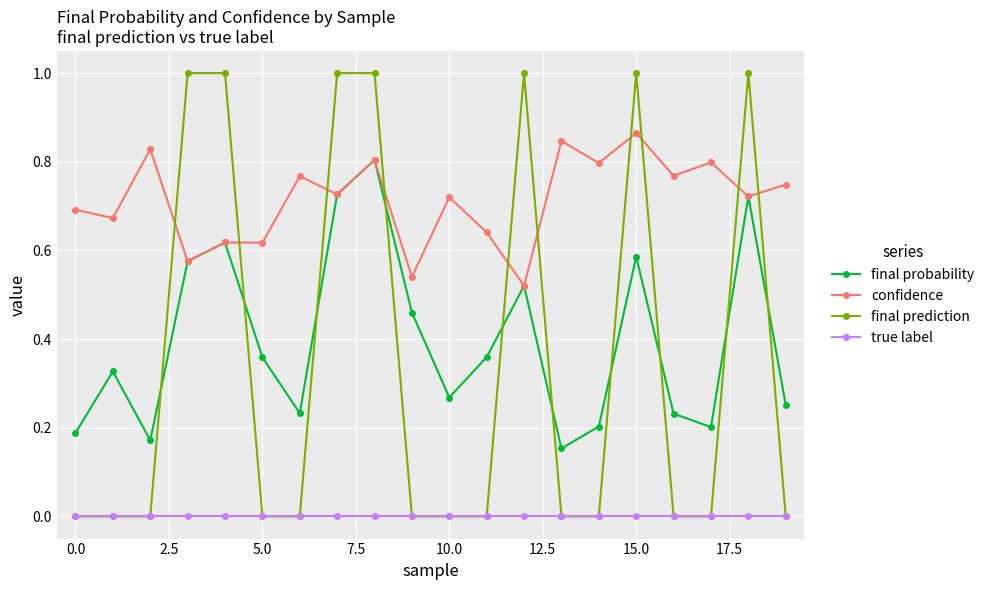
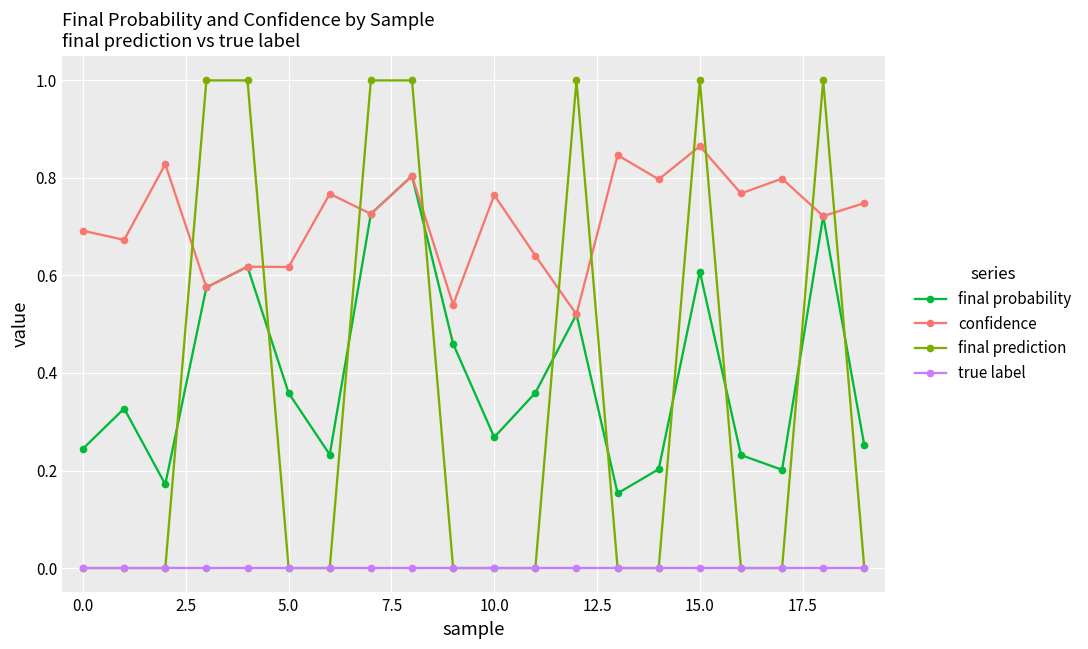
final probability, 0.0: 0.19 -> 0.24
confidence, 10.0: 0.72 -> 0.76
final probability, 15.0: 0.59 -> 0.61
